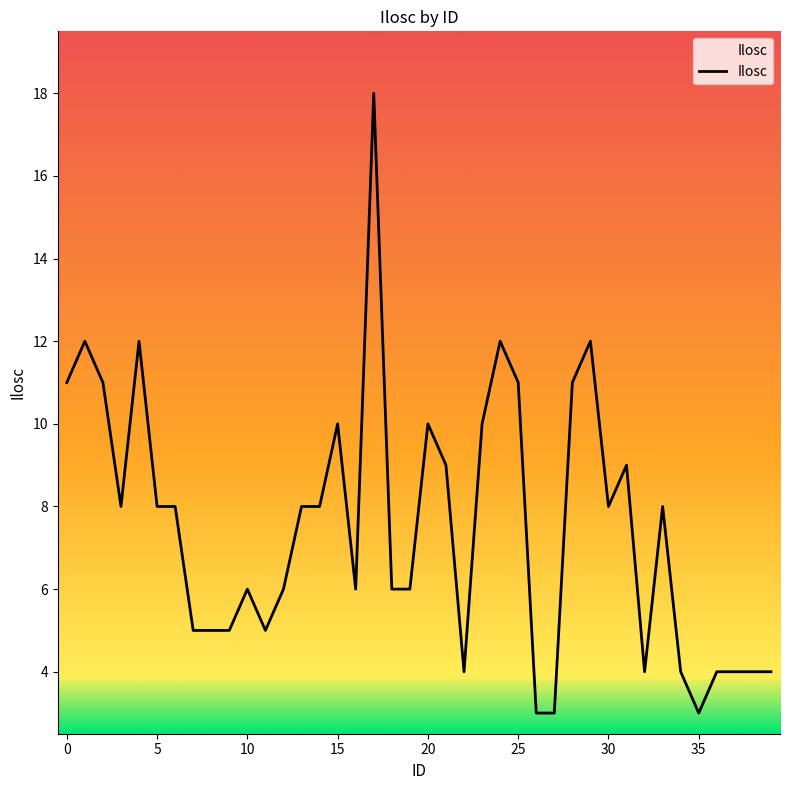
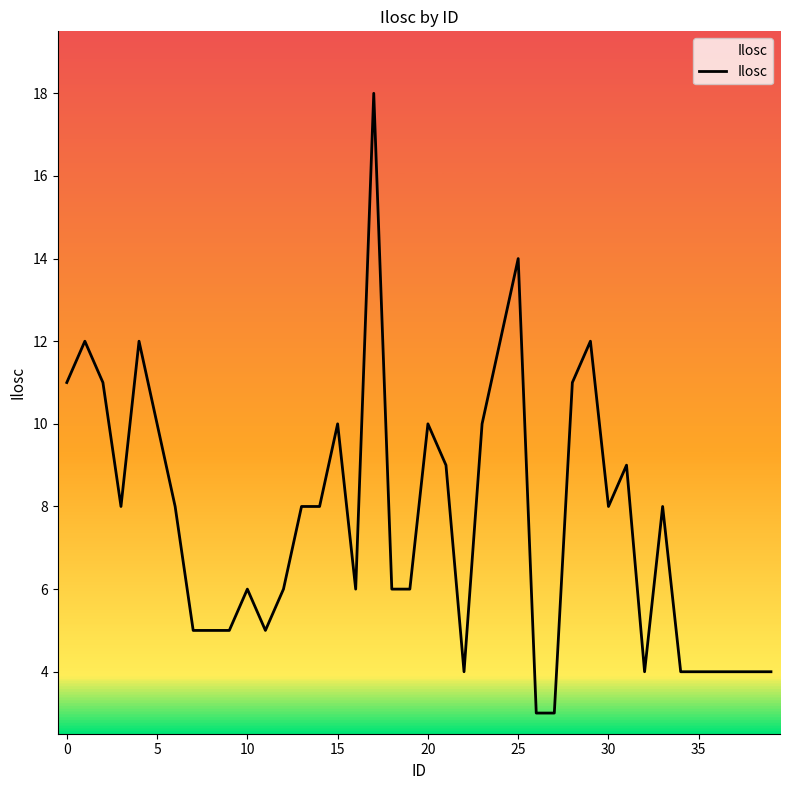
5: 8 -> 10
25: 11 -> 14
35: 3 -> 4
